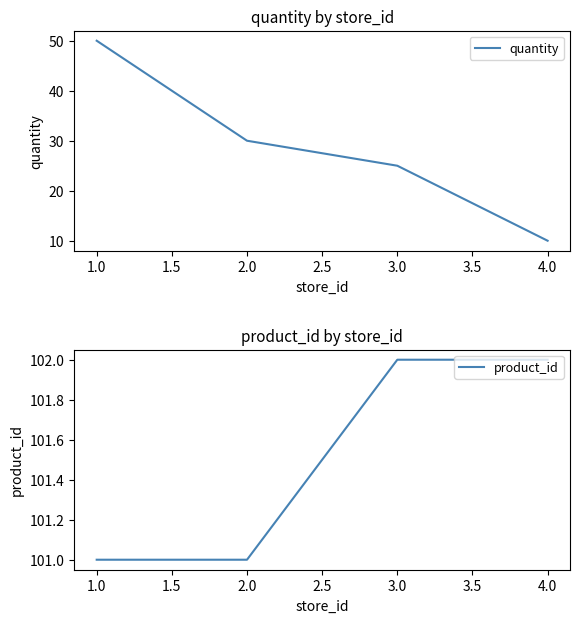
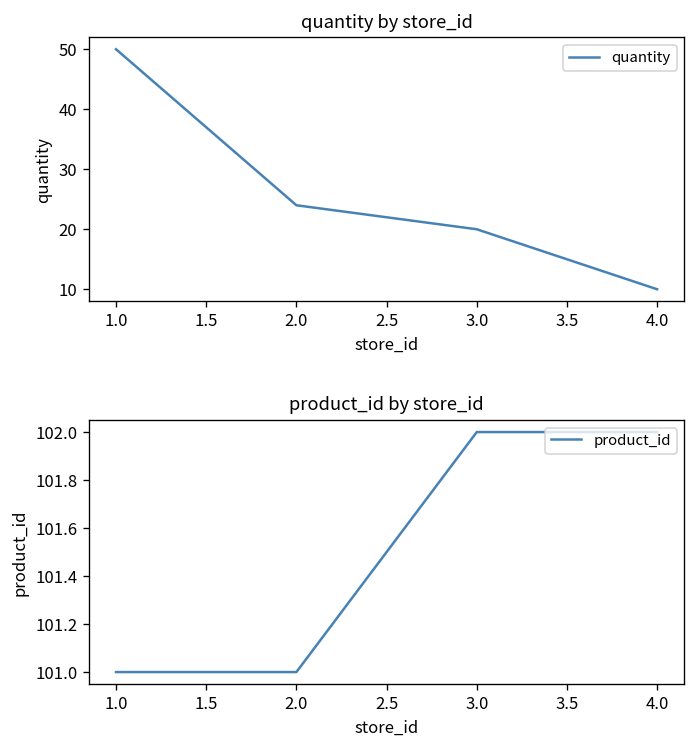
quantity by store_id, 2.0: 30 -> 24
quantity by store_id, 3.0: 25 -> 20
